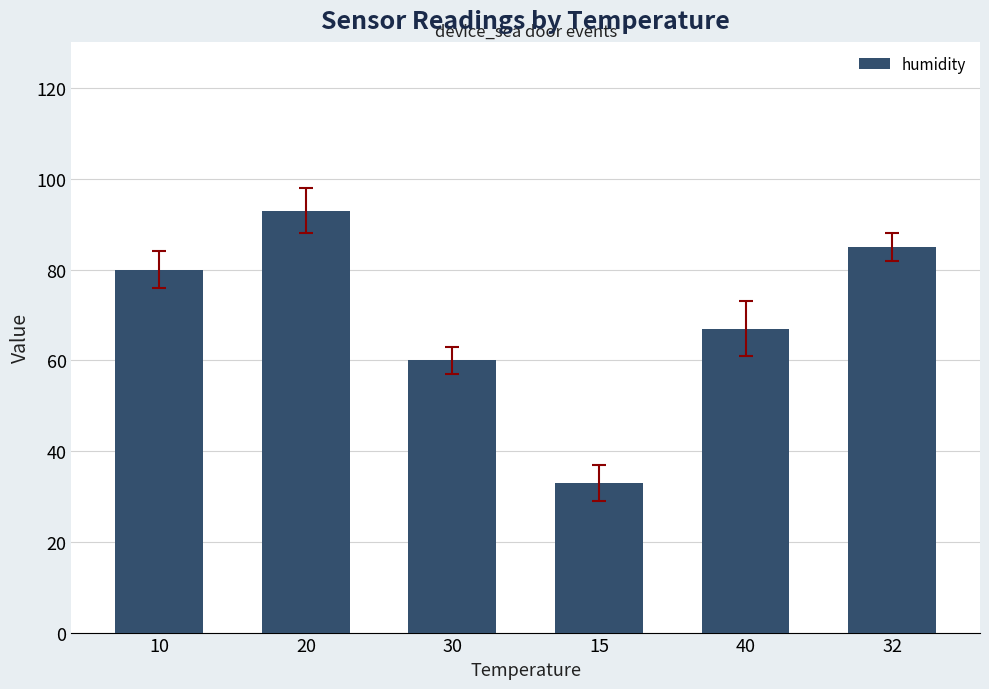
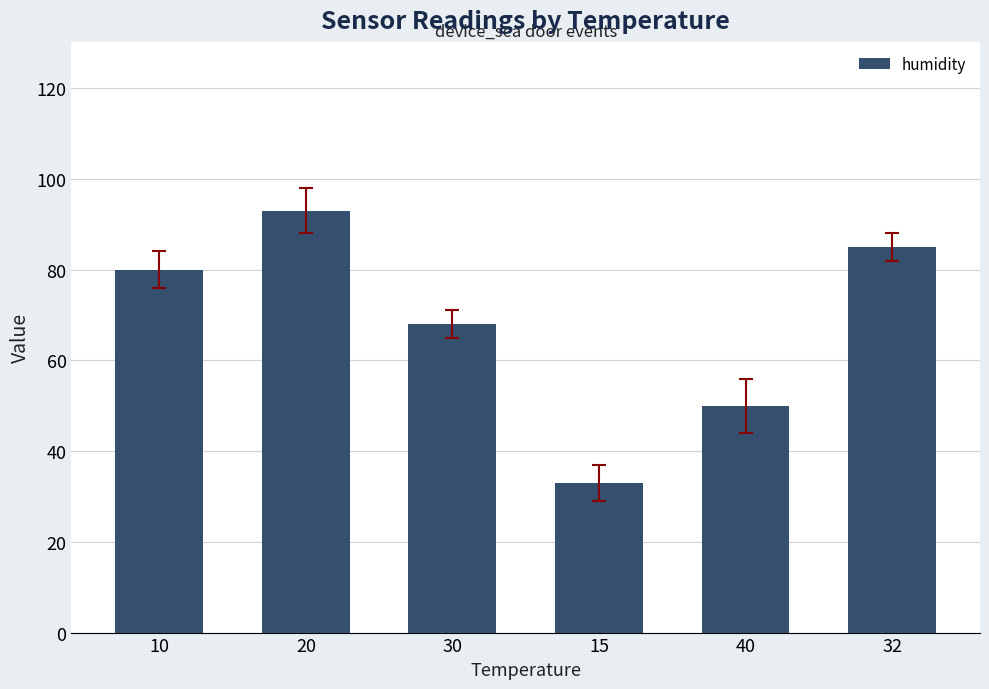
humidity, 30: 60 -> 68
humidity, 40: 67 -> 50
